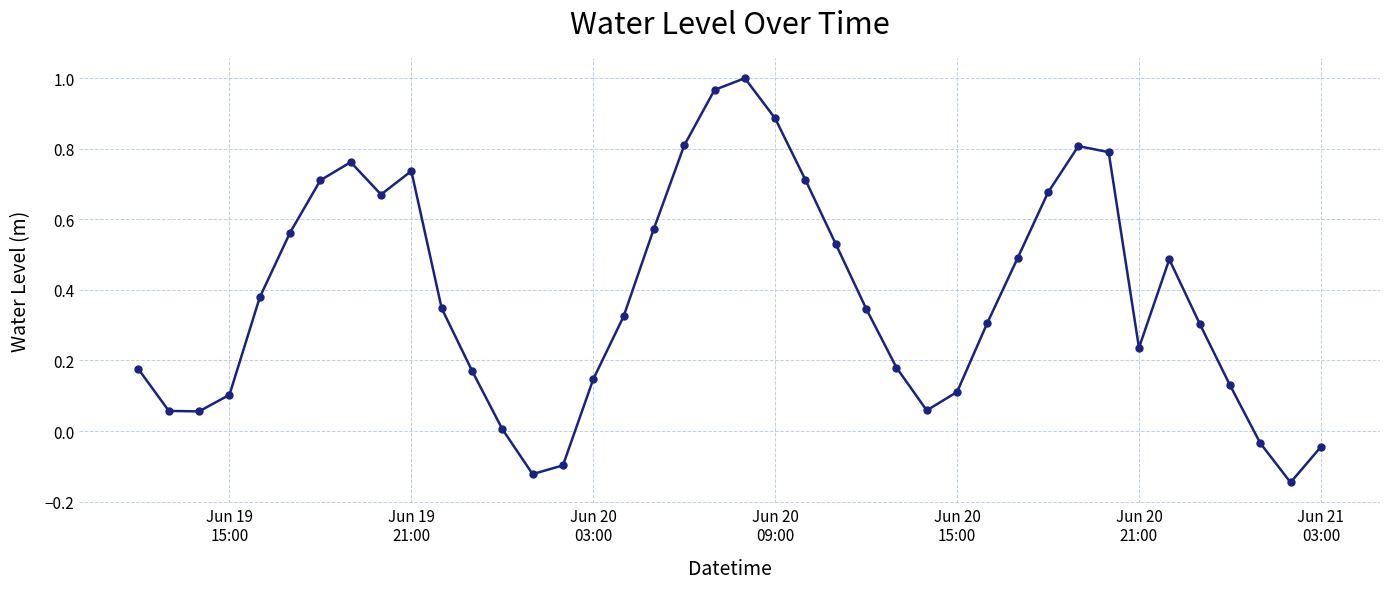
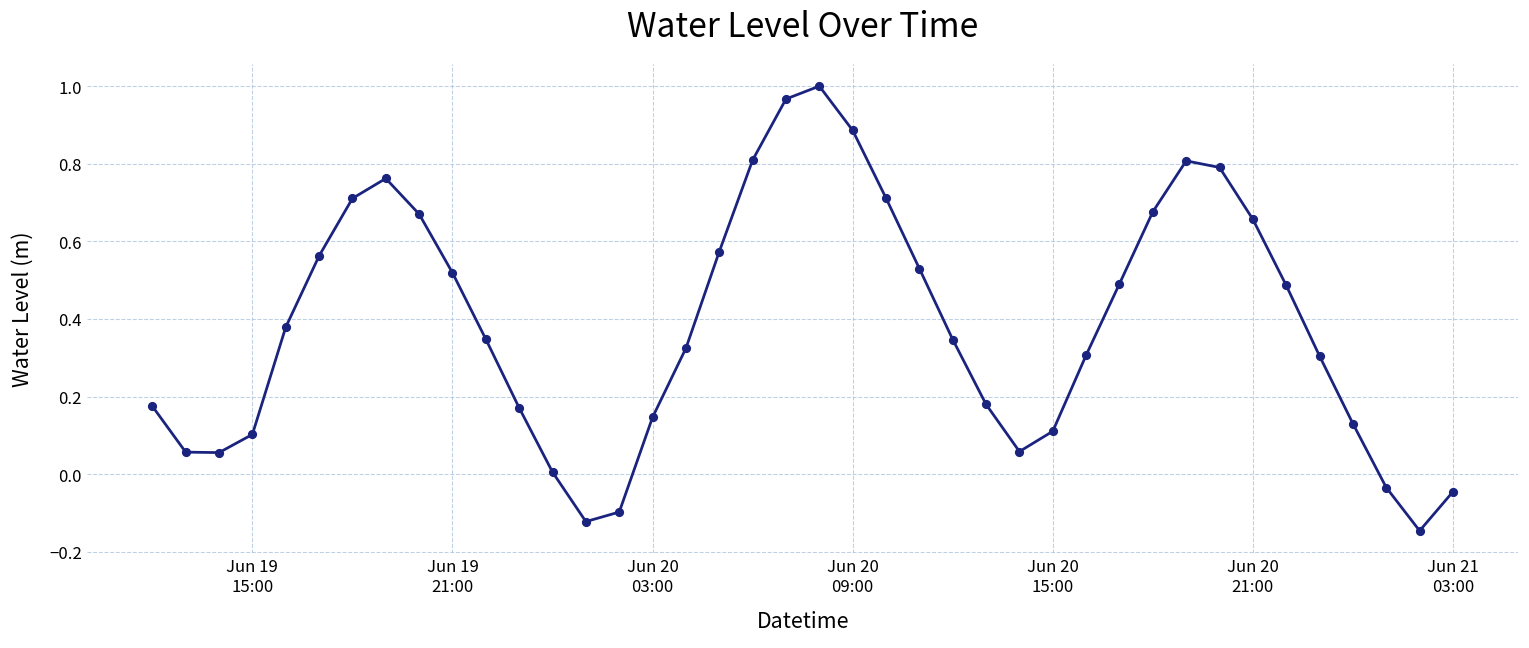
Jun 19 21:00: 0.74 -> 0.52
Jun 20 21:00: 0.24 -> 0.66
